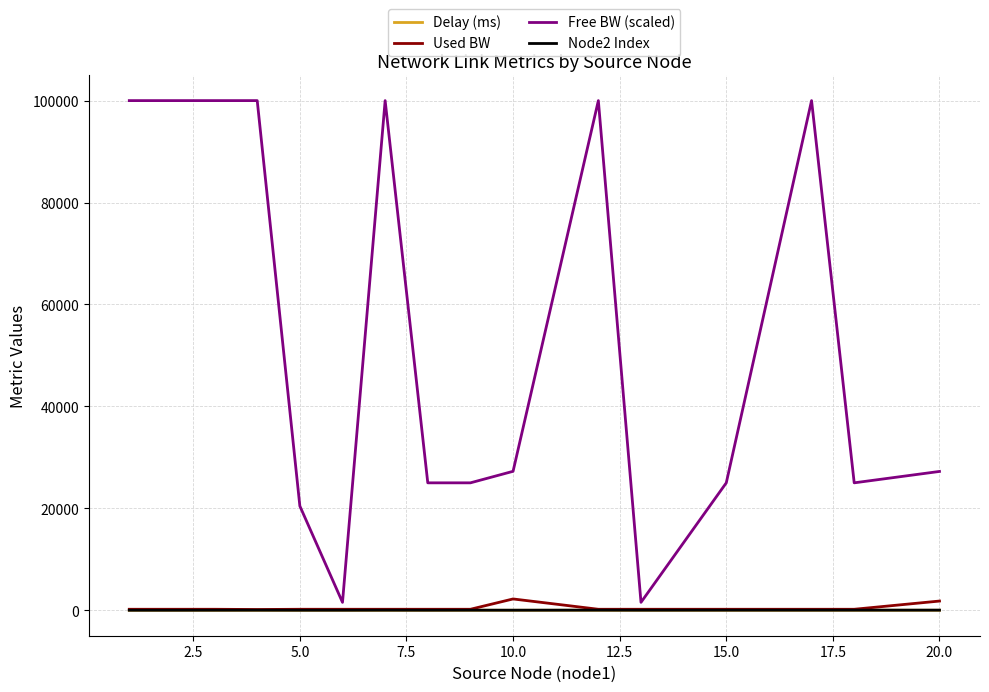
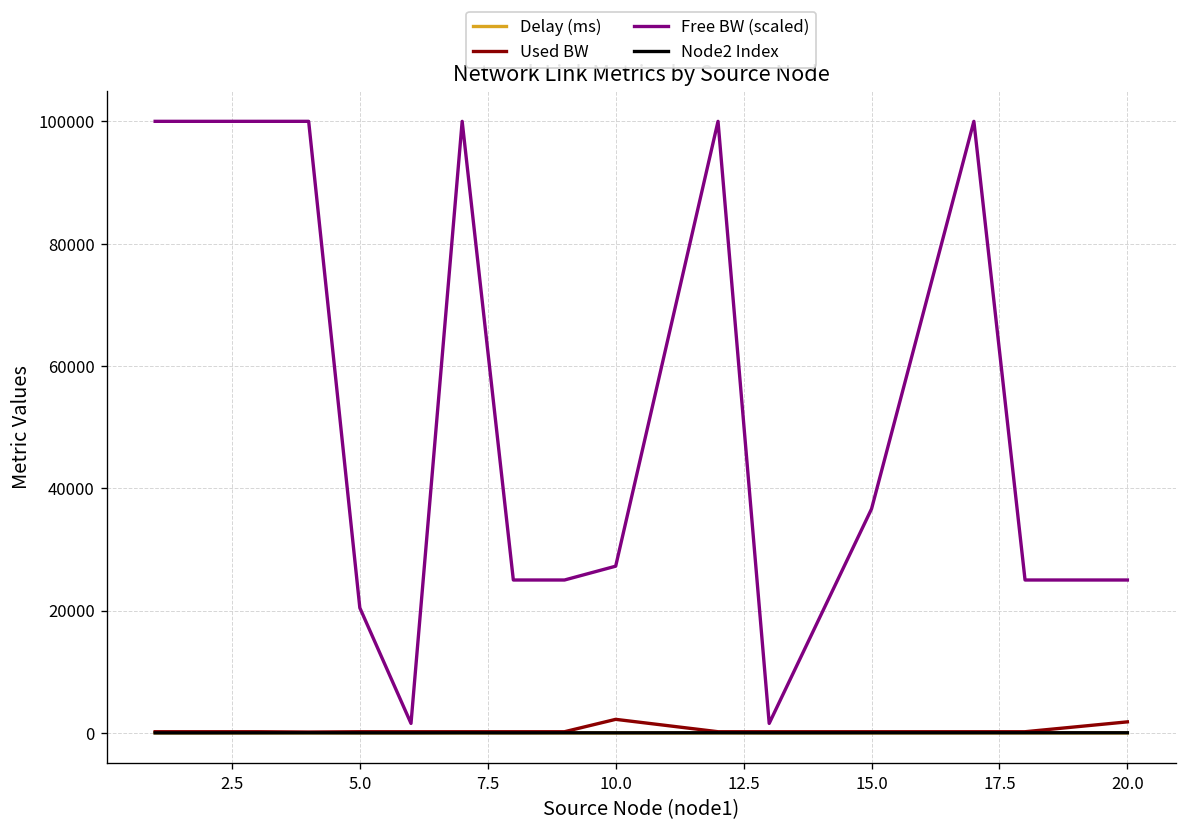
Free BW (scaled), 15.0: 25000 -> 37000
Free BW (scaled), 20.0: 27000 -> 25000
